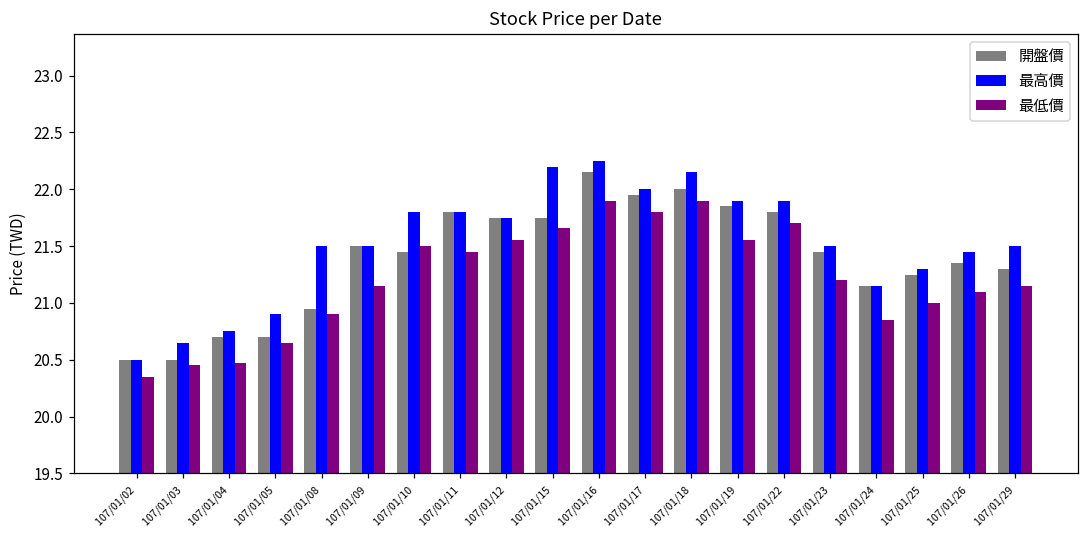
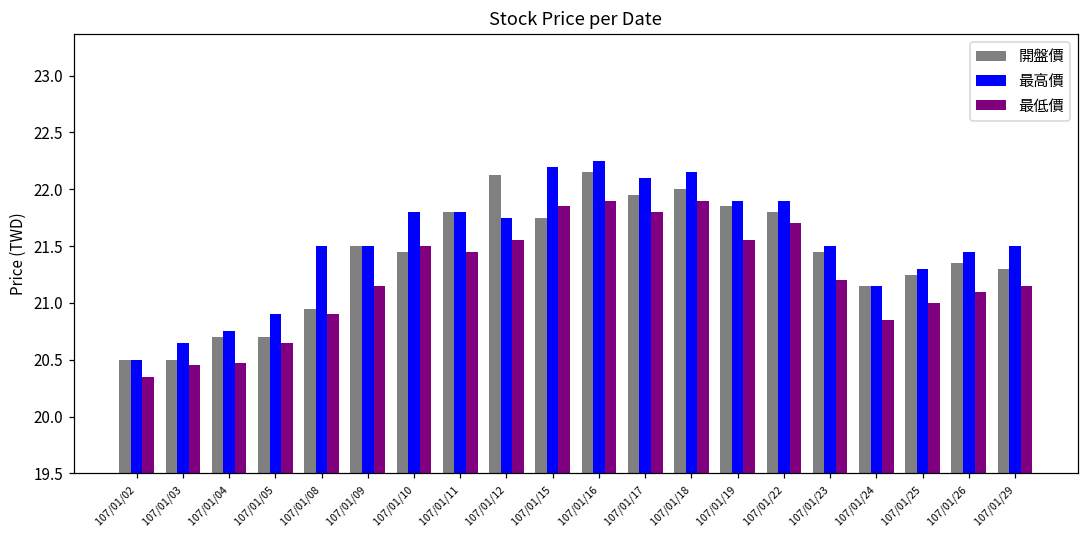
開盤價, 107/01/12: 21.75 -> 22.13
最低價, 107/01/15: 21.66 -> 21.85
最高價, 107/01/17: 22.0 -> 22.1
